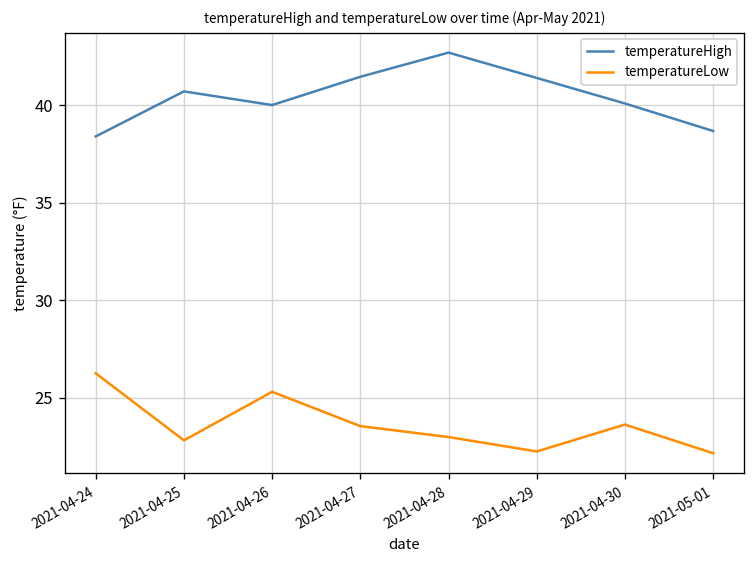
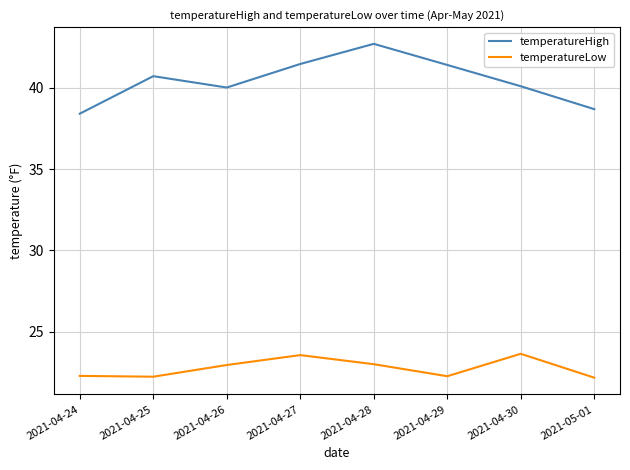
temperatureLow, 2021-04-24: 26.3 -> 22.3
temperatureLow, 2021-04-25: 22.8 -> 22.2
temperatureLow, 2021-04-26: 25.3 -> 22.9
